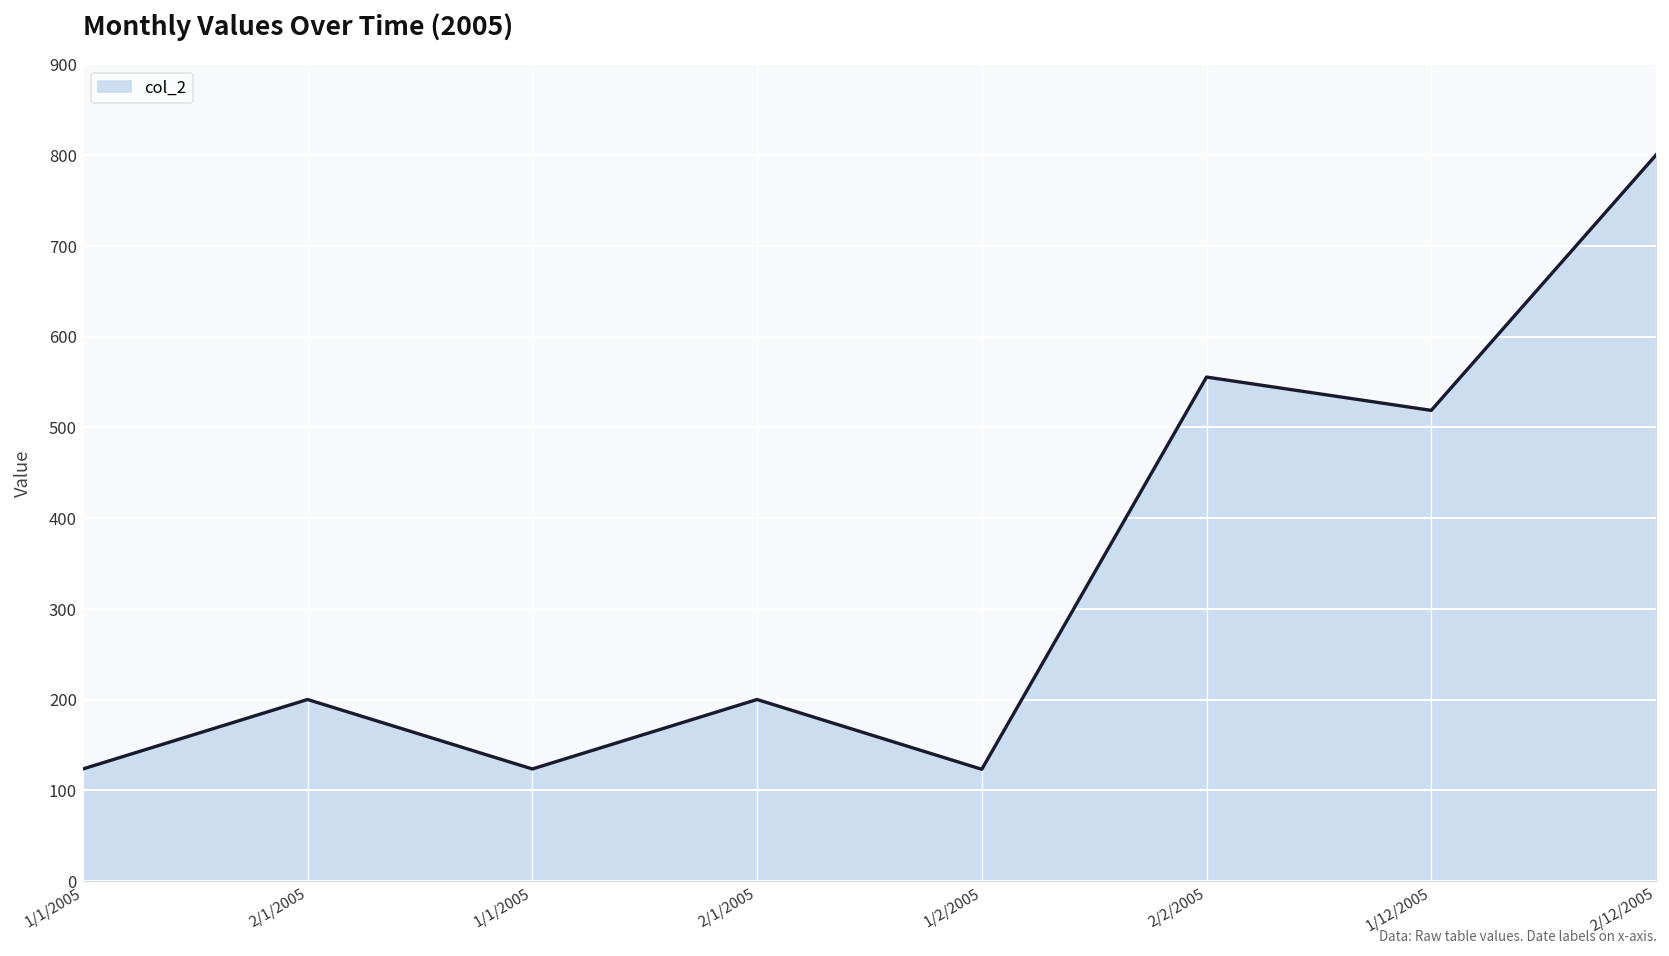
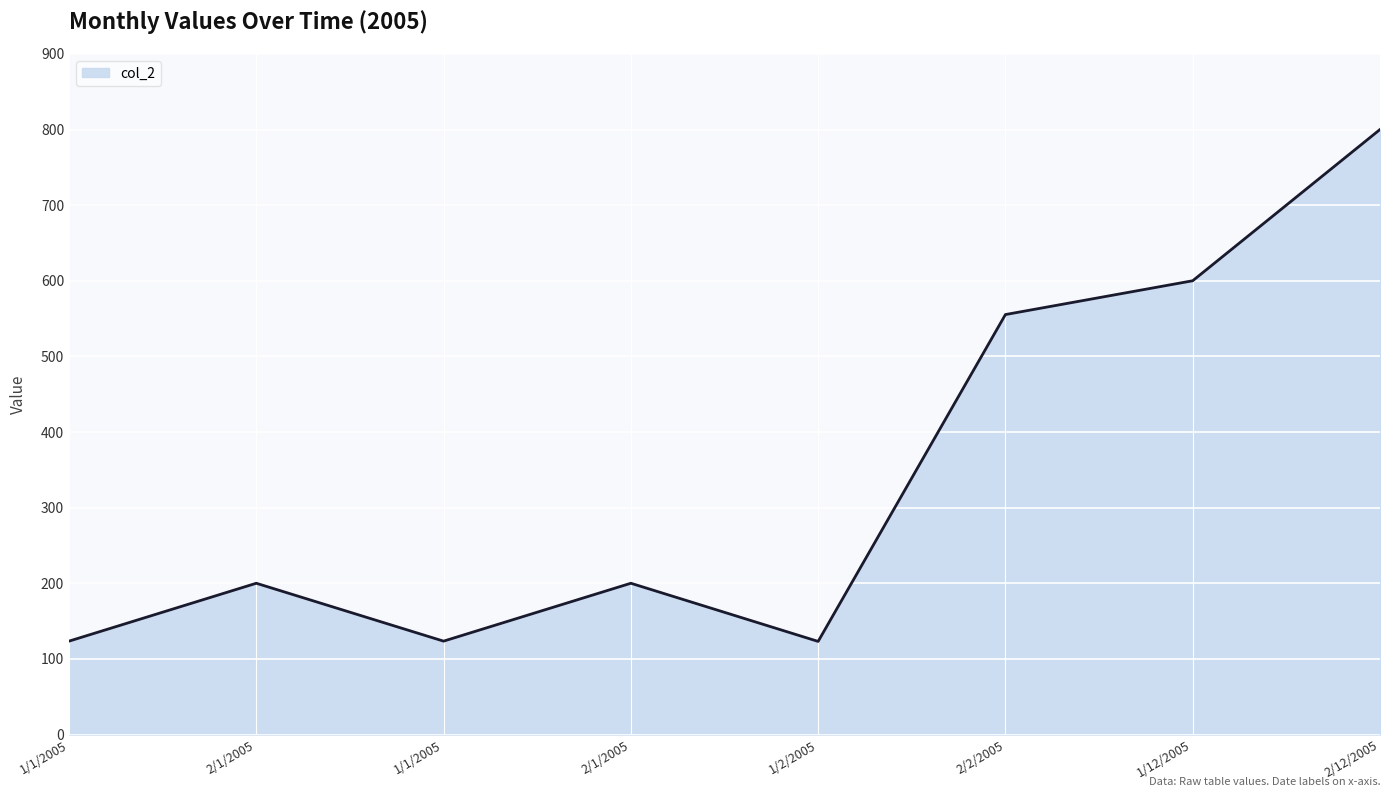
1/12/2005: 520 -> 600
